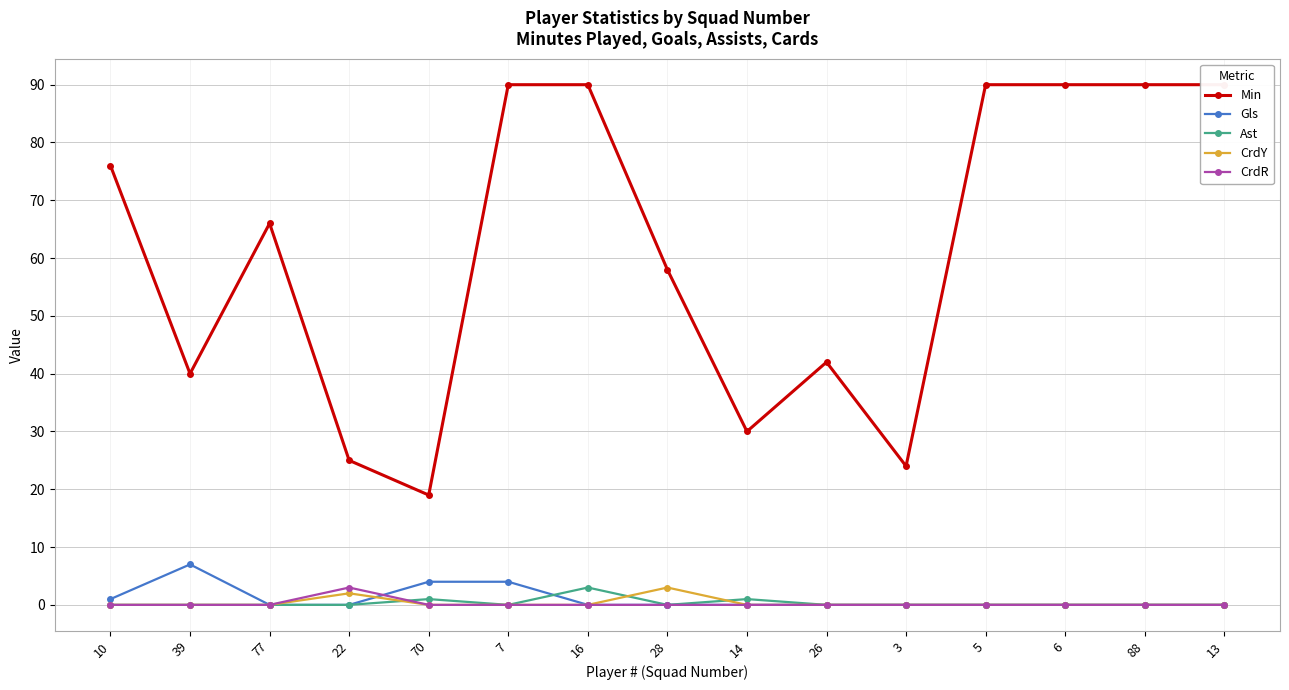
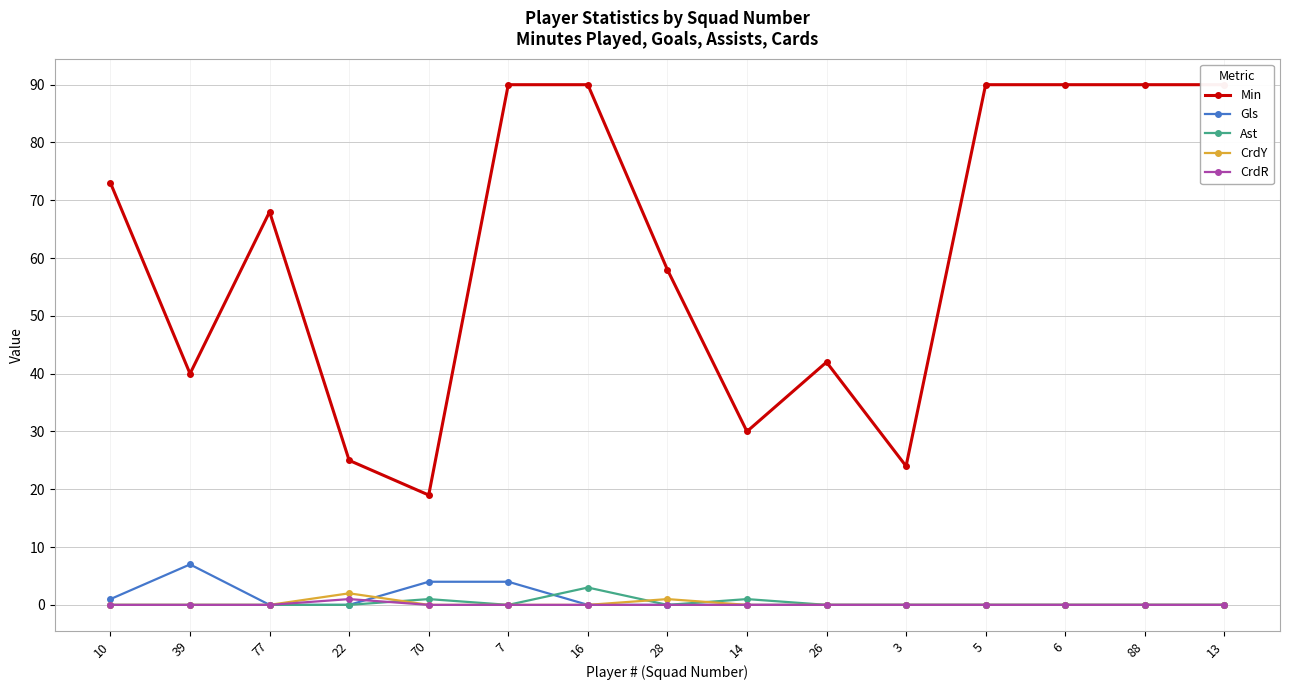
Min, 10: 76 -> 73
Min, 77: 66 -> 68
CrdR, 22: 3 -> 1
CrdY, 28: 3 -> 1
